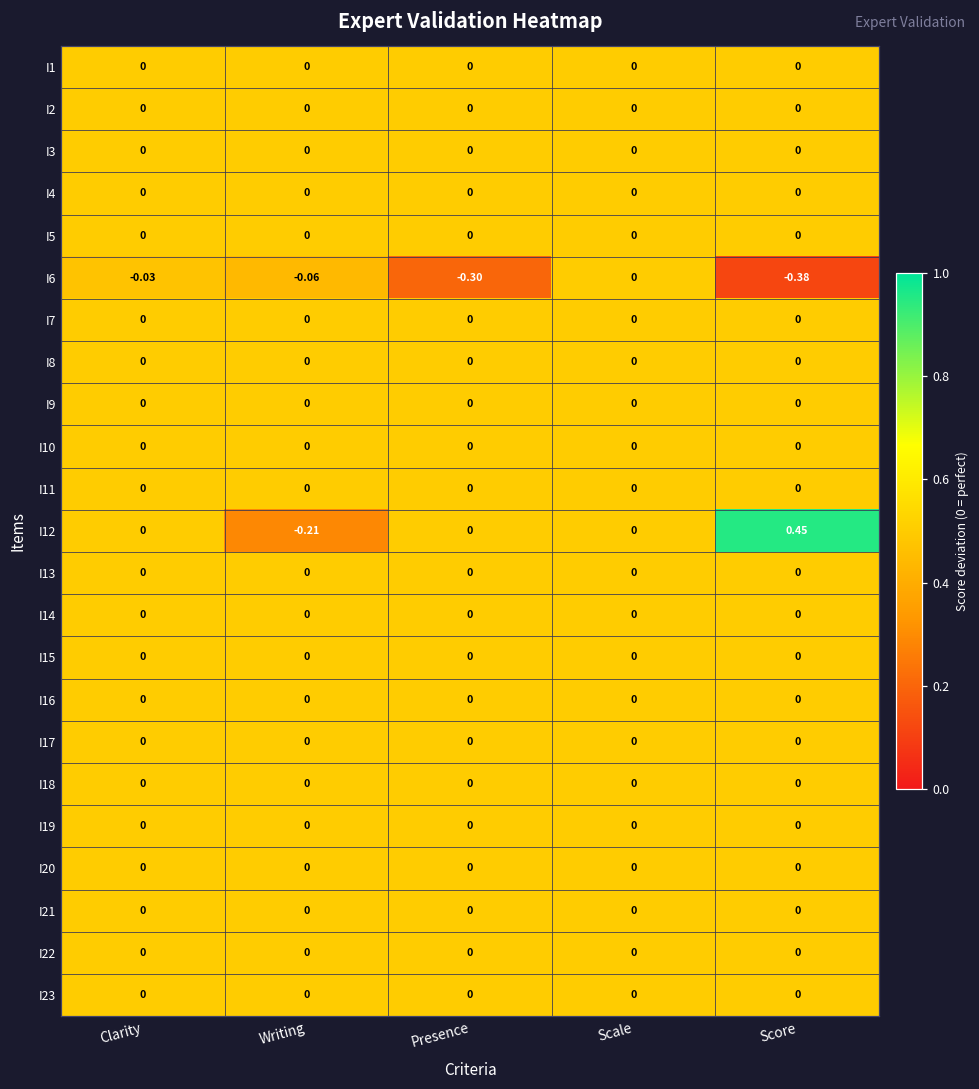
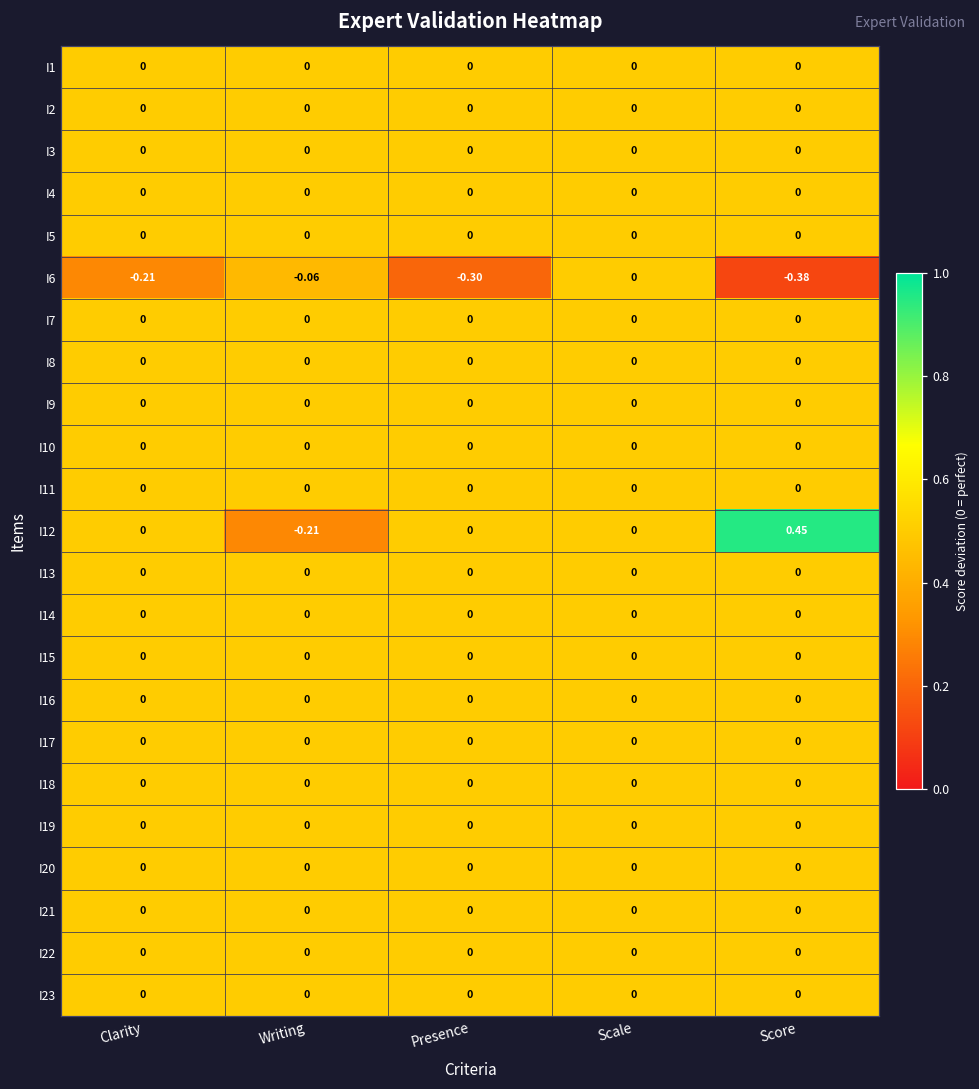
I6, Clarity: -0.03 -> -0.21
